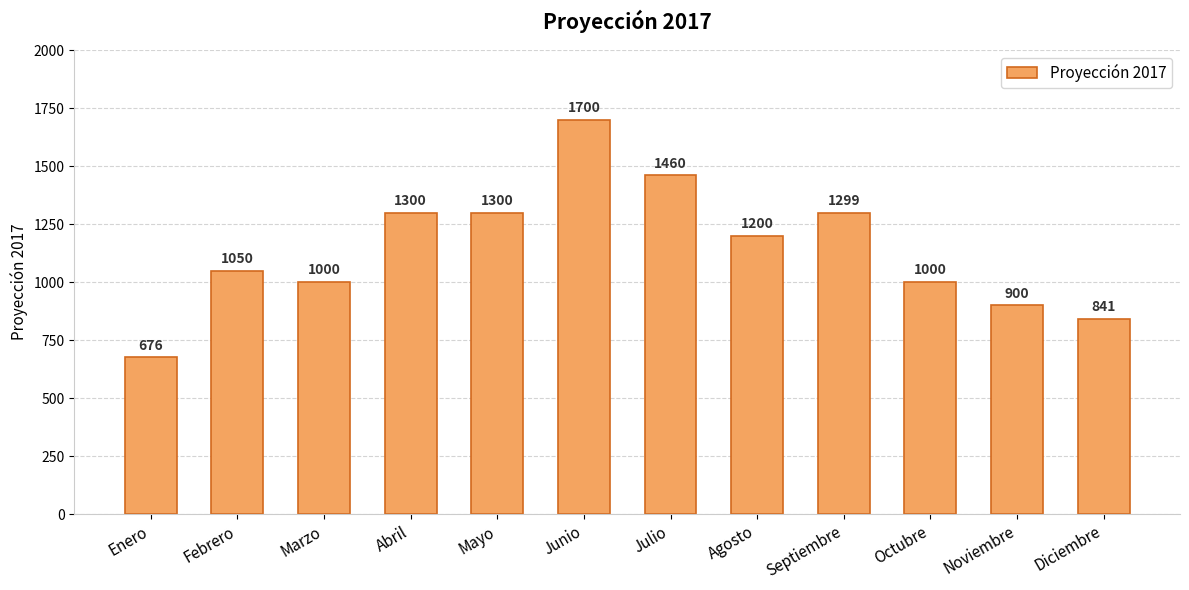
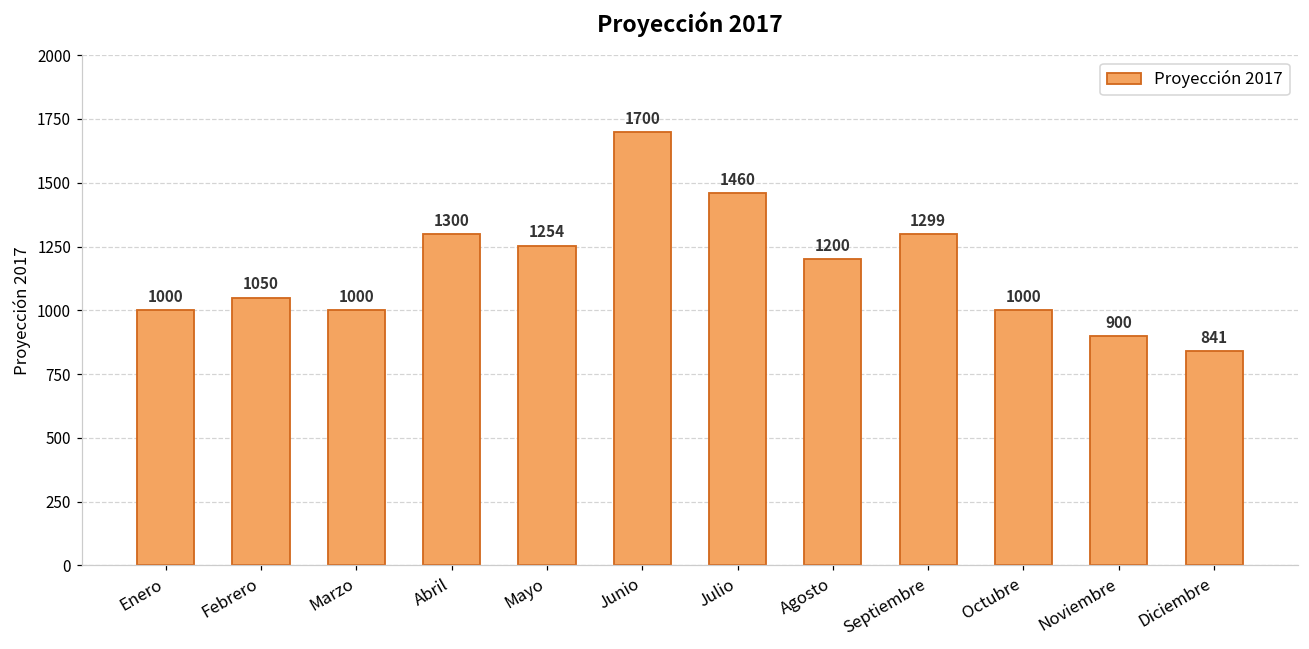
Enero: 676 -> 1000
Mayo: 1300 -> 1254
